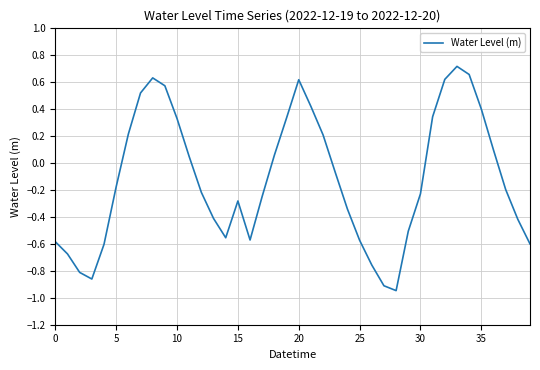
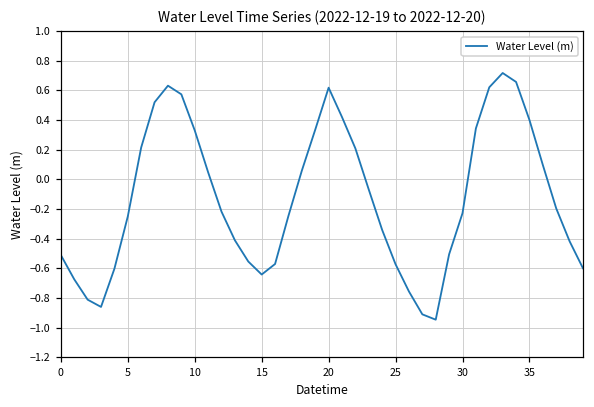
0: -0.58 -> -0.51
5: -0.18 -> -0.25
15: -0.28 -> -0.64
